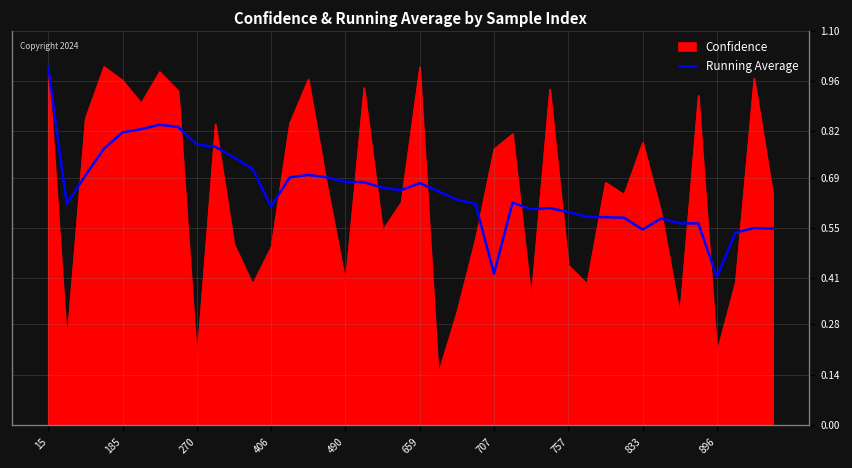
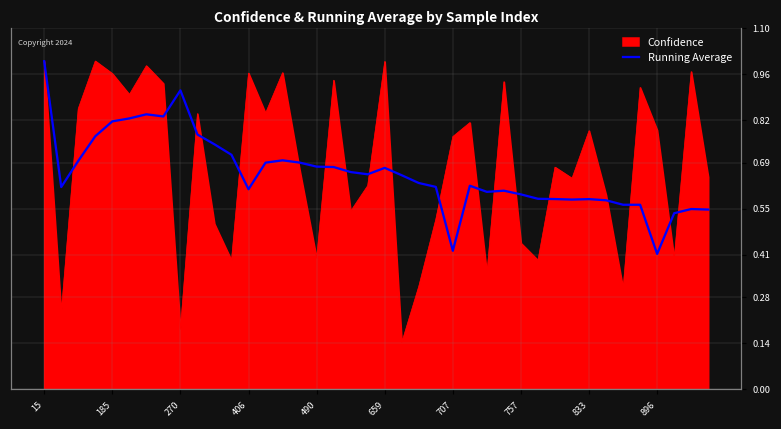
Running Average, 270: 0.78 -> 0.91
Confidence, 406: 0.50 -> 0.96
Running Average, 833: 0.54 -> 0.58
Confidence, 896: 0.20 -> 0.79
